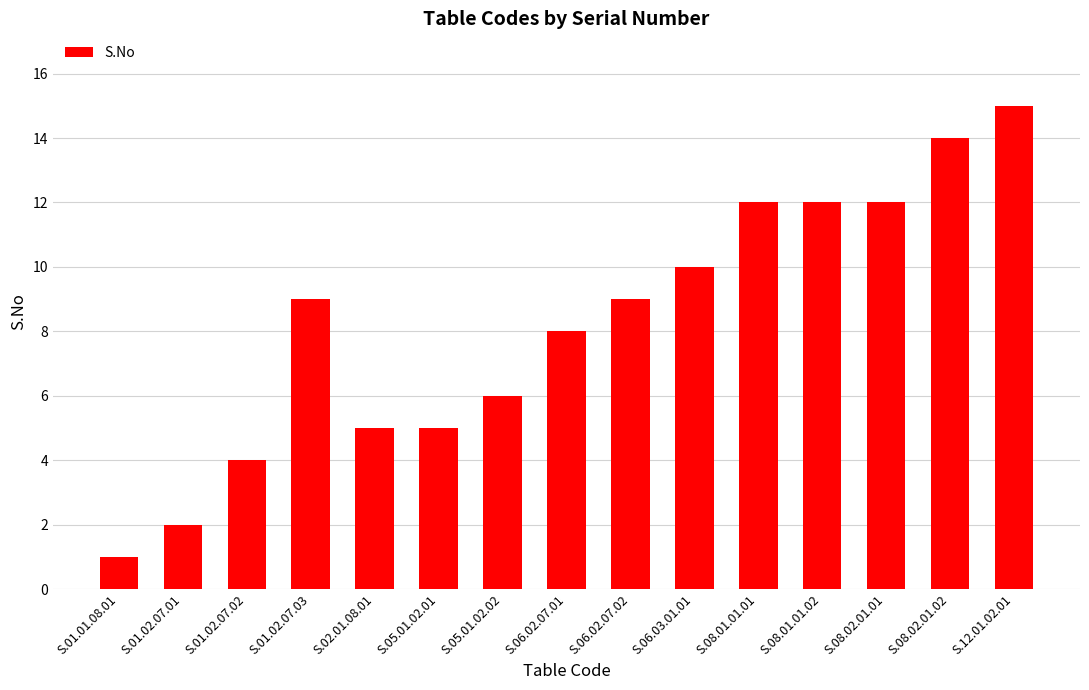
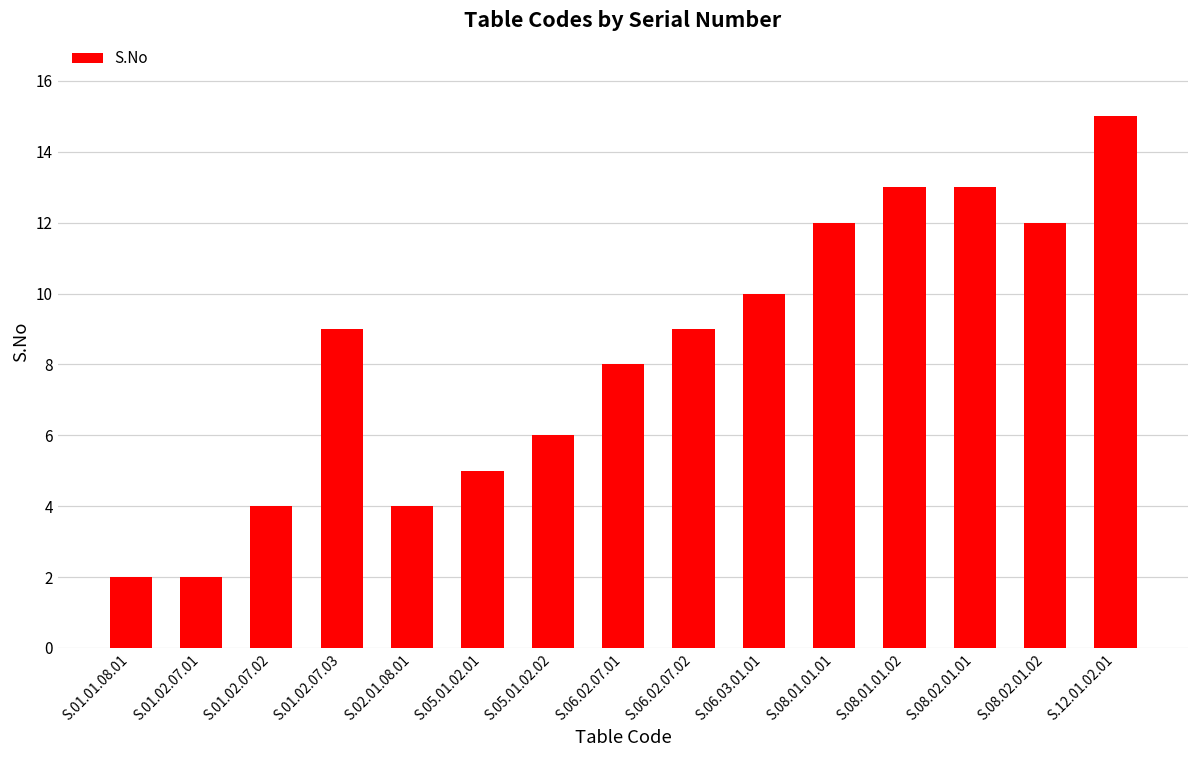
S.01.01.08.01: 1 -> 2
S.02.01.08.01: 5 -> 4
S.08.01.01.02: 12 -> 13
S.08.02.01.01: 12 -> 13
S.08.02.01.02: 14 -> 12
